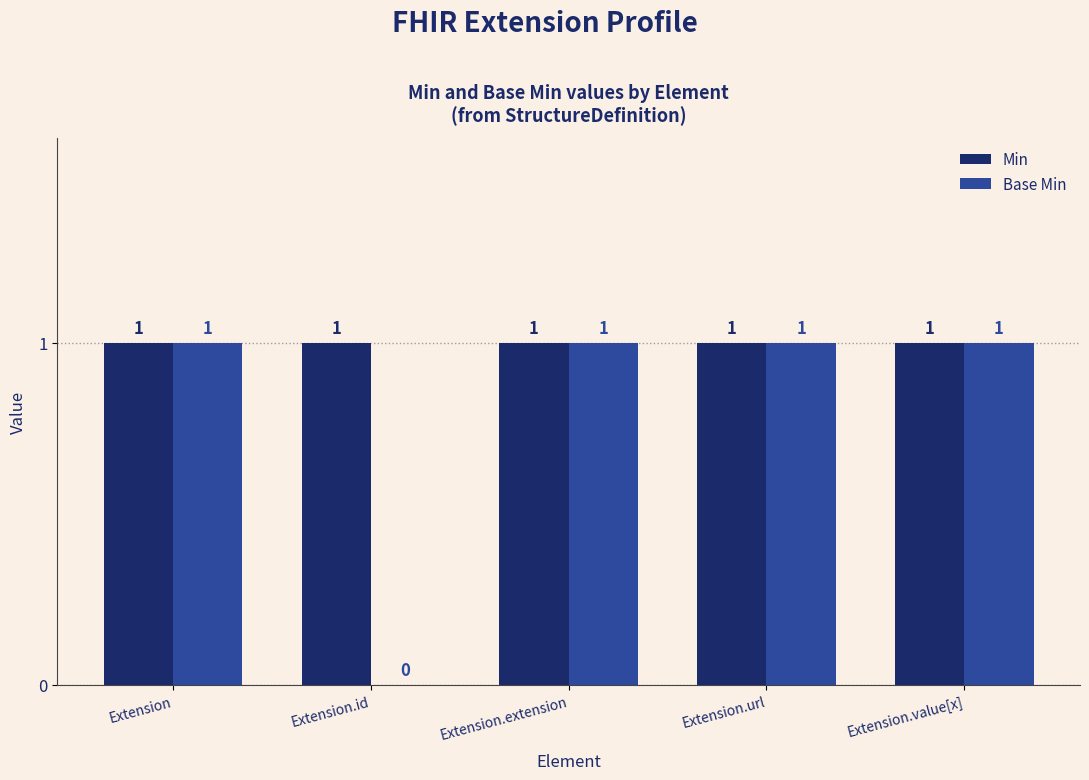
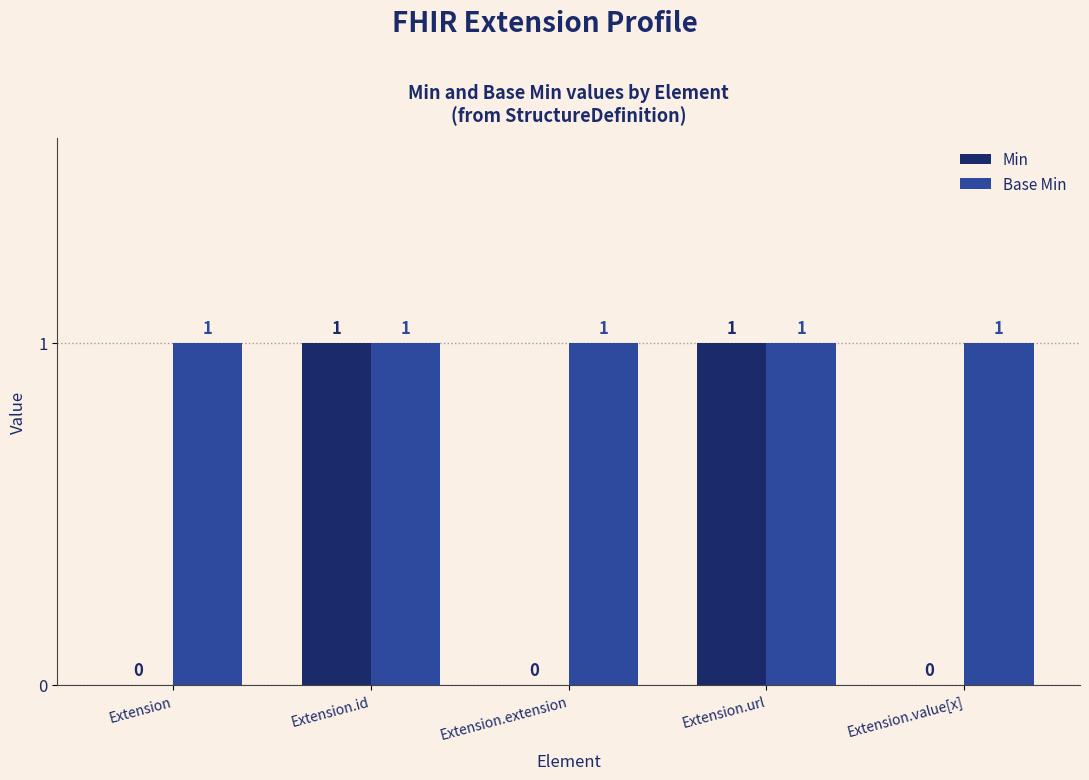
Min, Extension: 1 -> 0
Base Min, Extension.id: 0 -> 1
Min, Extension.extension: 1 -> 0
Min, Extension.value[x]: 1 -> 0
